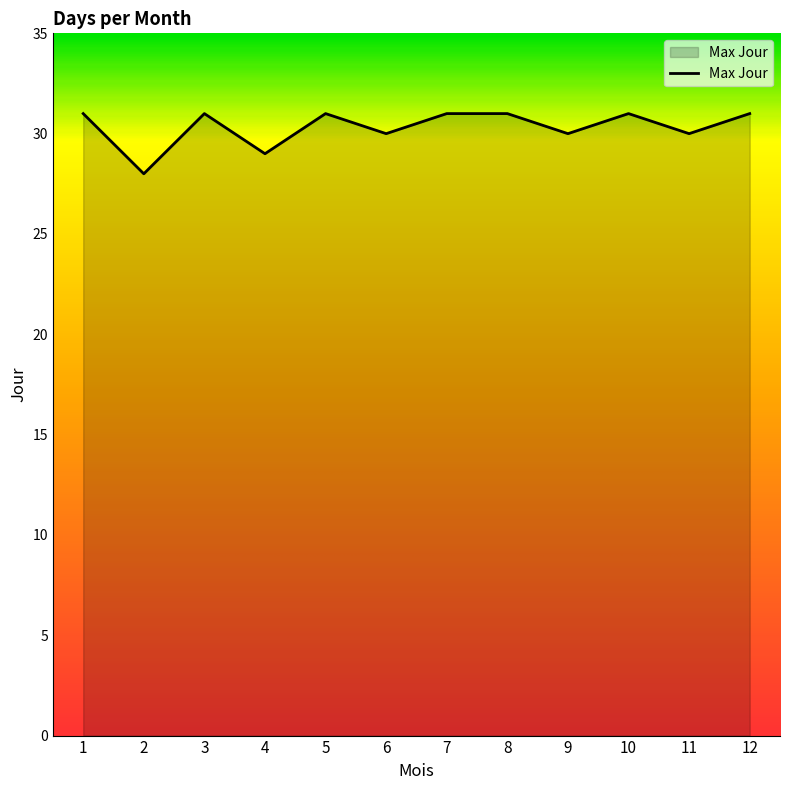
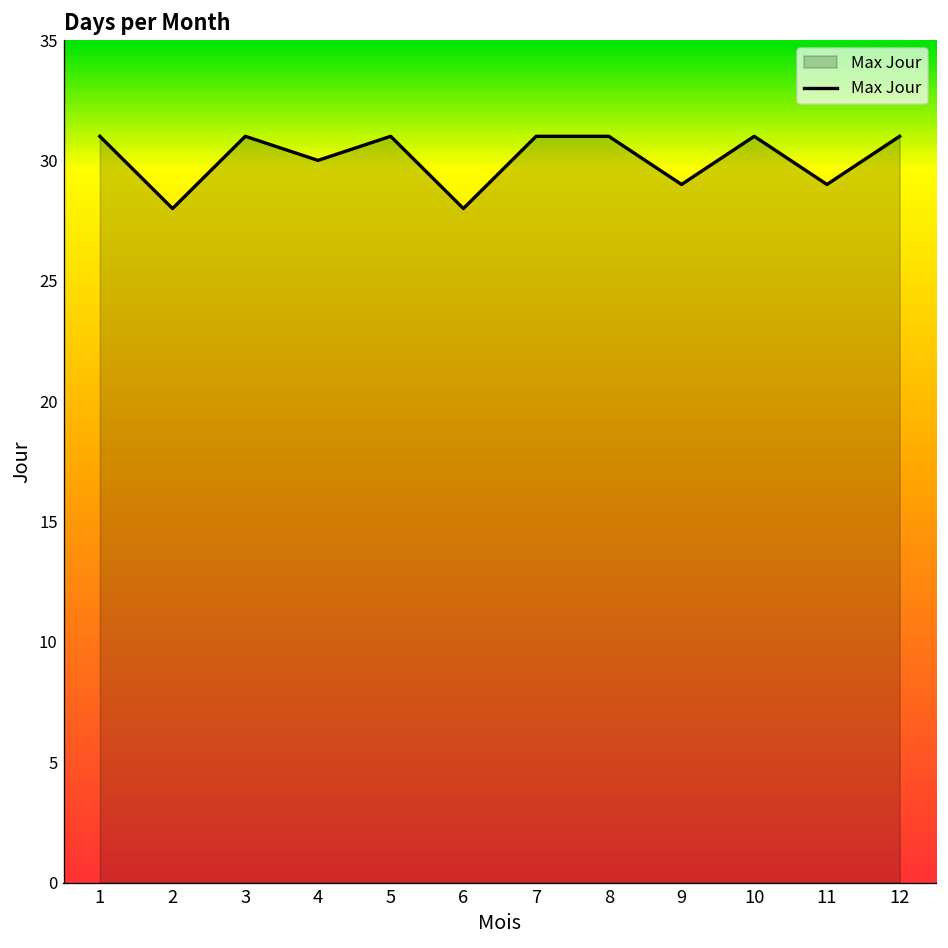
4: 29 -> 30
6: 30 -> 28
9: 30 -> 29
11: 30 -> 29
